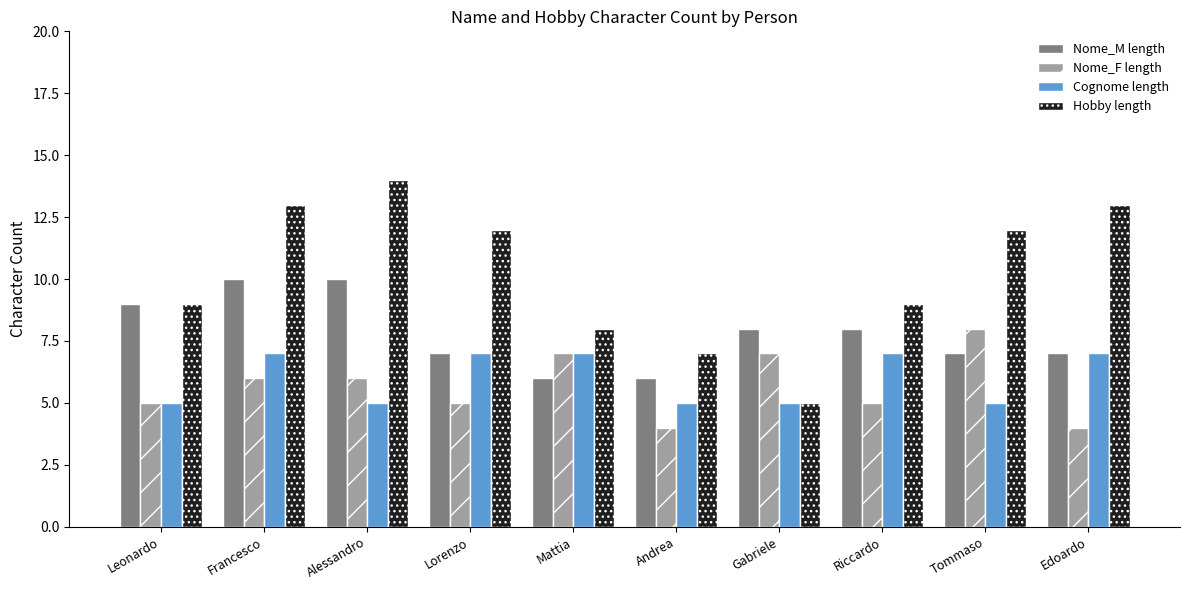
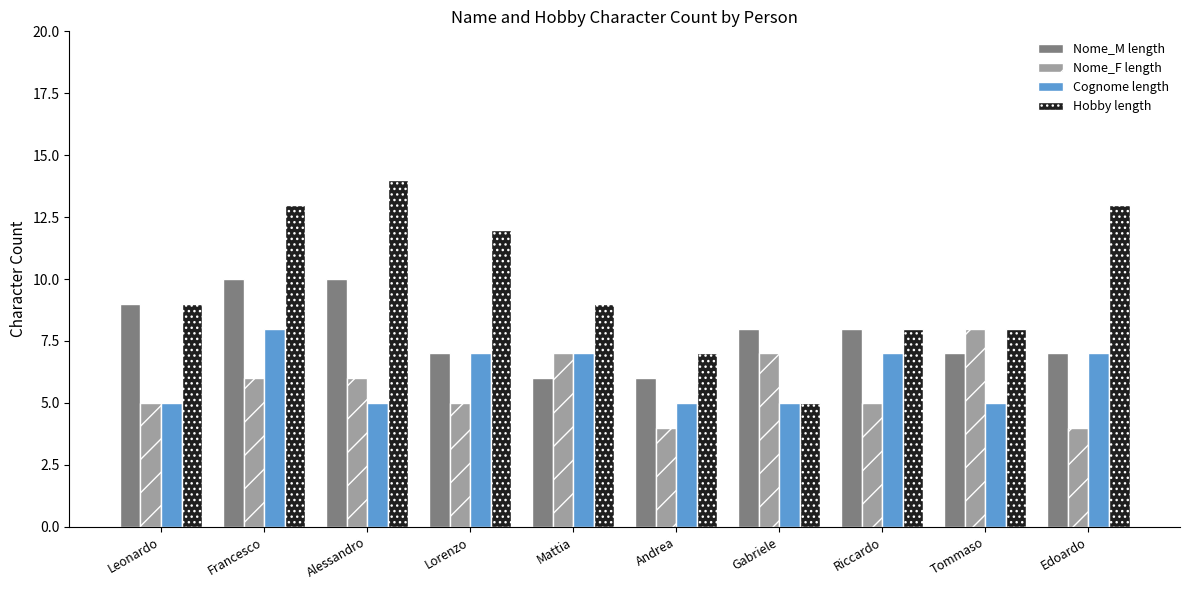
Cognome length, Francesco: 7 -> 8
Hobby length, Mattia: 8 -> 9
Hobby length, Riccardo: 9 -> 8
Hobby length, Tommaso: 12 -> 8
